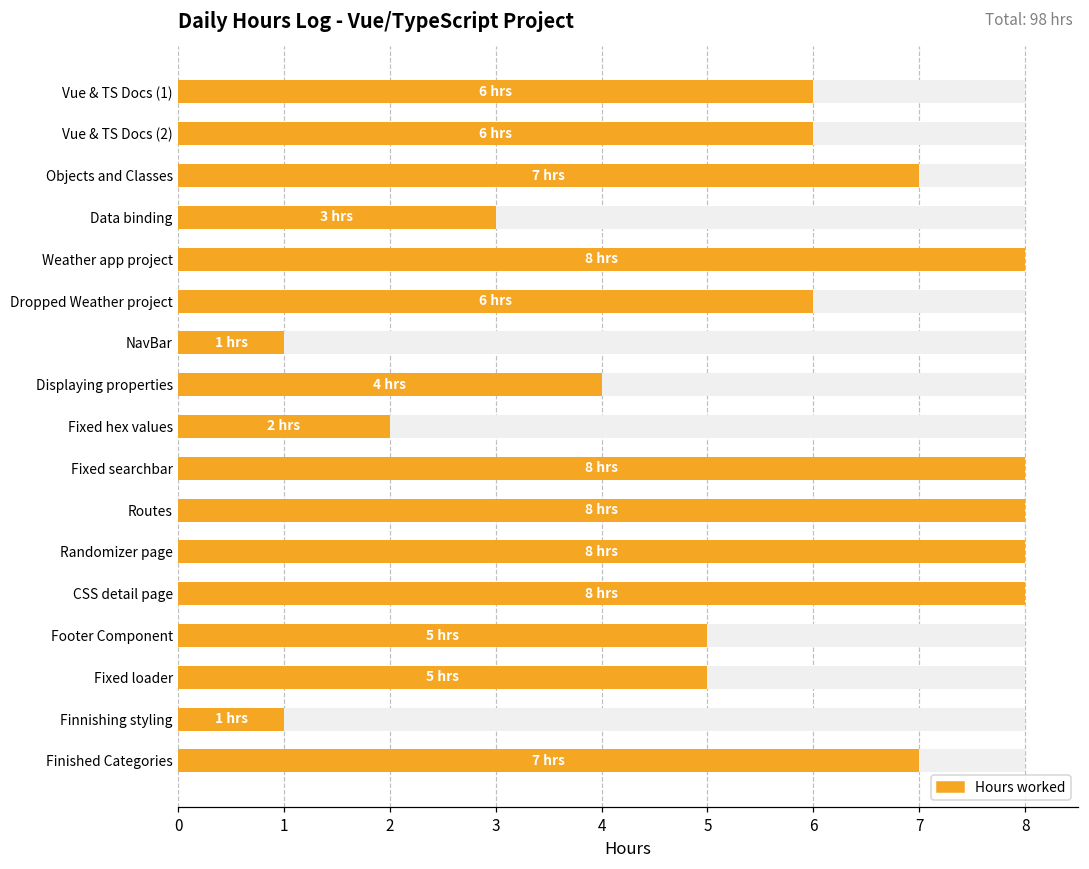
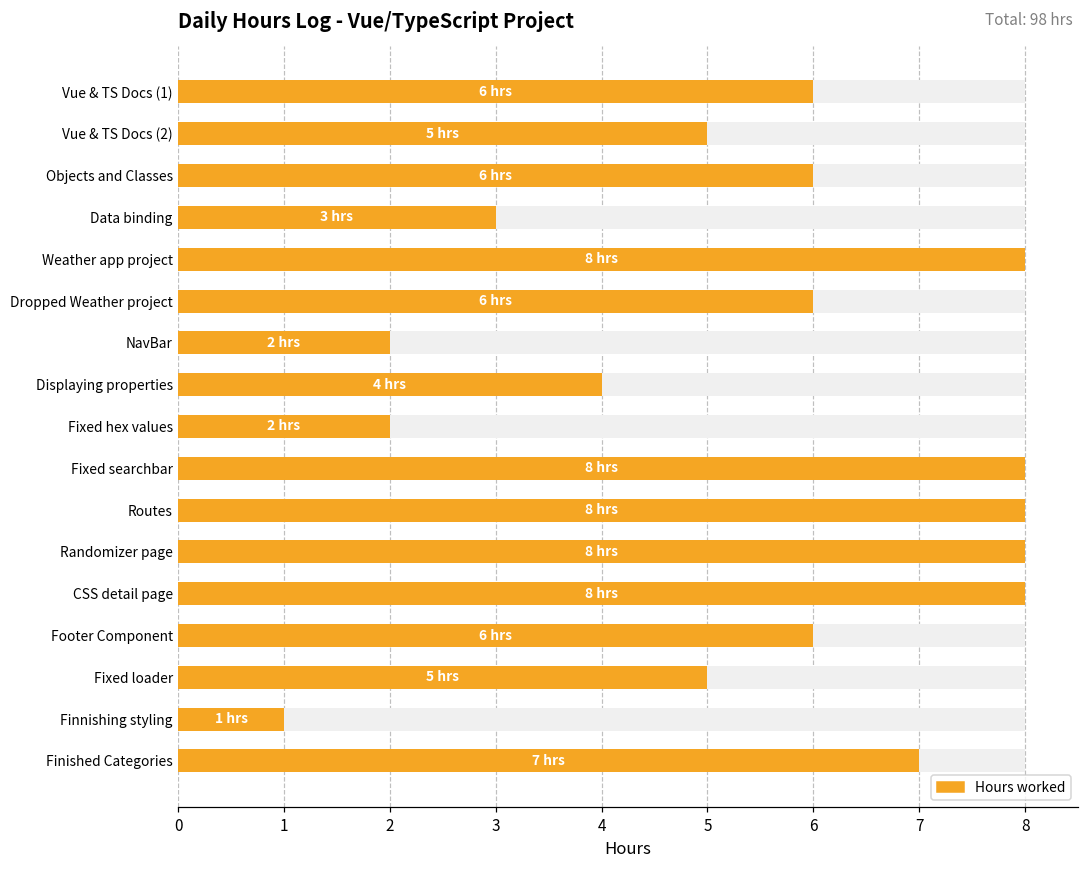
Hours worked, Vue & TS Docs (2): 6 -> 5
Hours worked, Objects and Classes: 7 -> 6
Hours worked, NavBar: 1 -> 2
Hours worked, Footer Component: 5 -> 6
